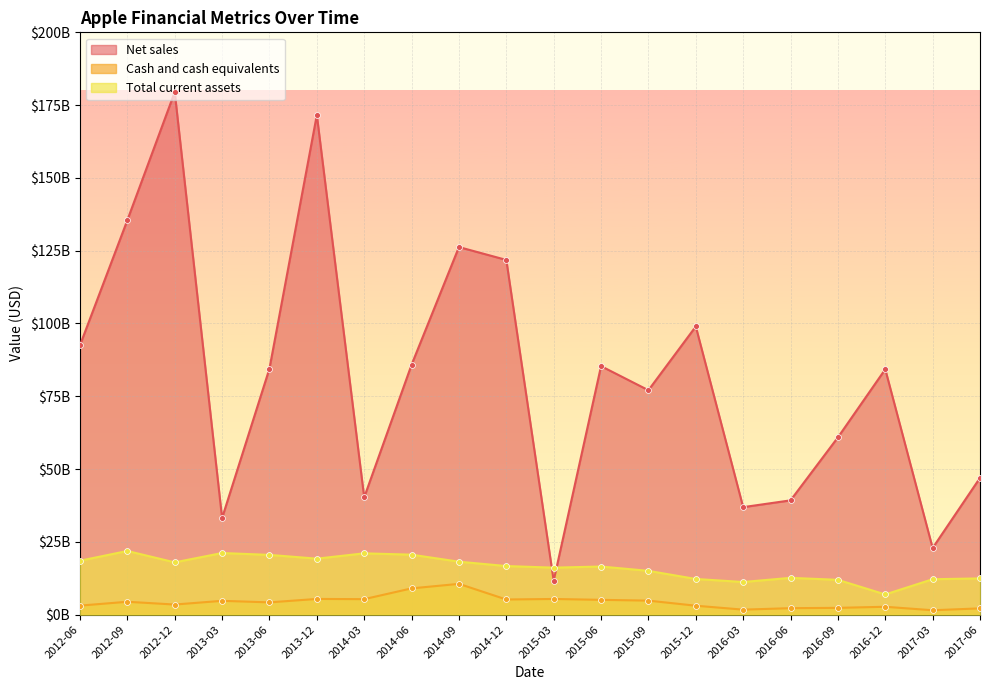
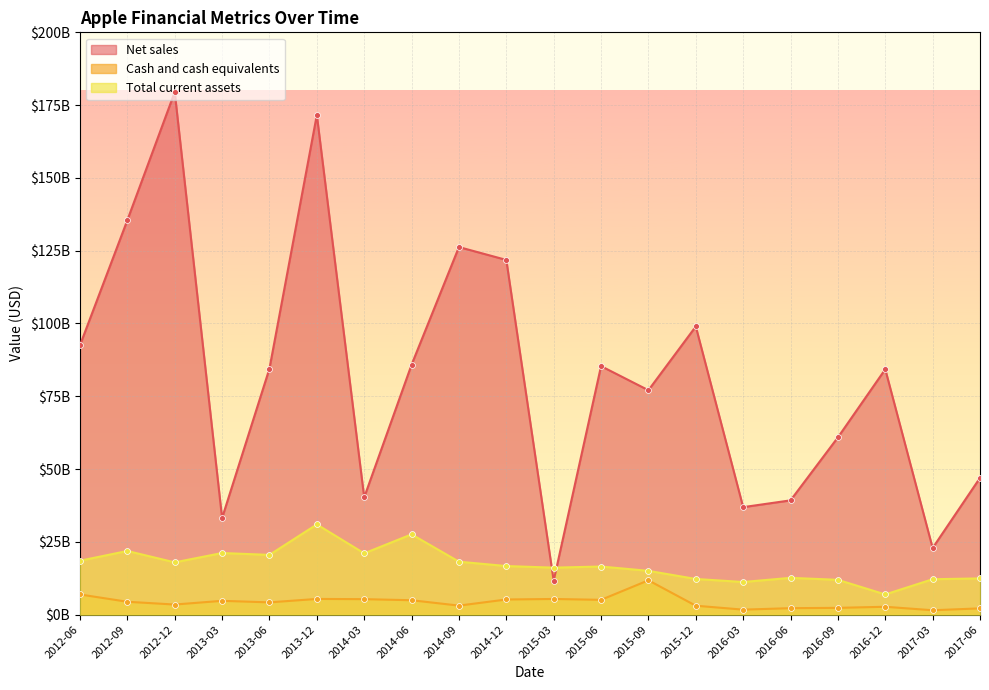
Cash and cash equivalents, 2012-06: $3000000000 -> $7000000000
Total current assets, 2013-12: $19000000000 -> $31000000000
Cash and cash equivalents, 2014-06: $9000000000 -> $5000000000
Total current assets, 2014-06: $21000000000 -> $28000000000
Cash and cash equivalents, 2014-09: $11000000000 -> $3000000000
Cash and cash equivalents, 2015-09: $5000000000 -> $12000000000
